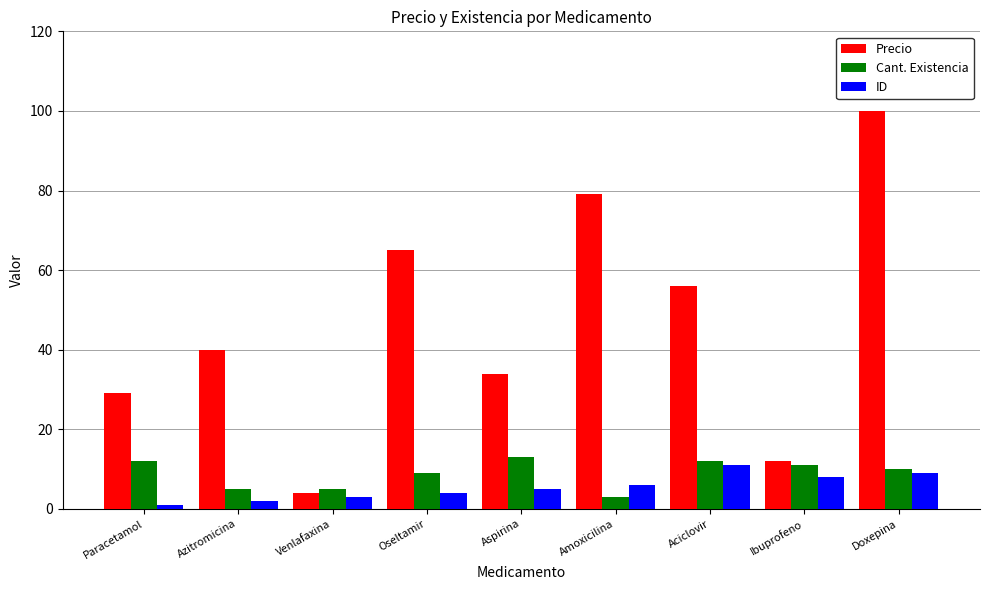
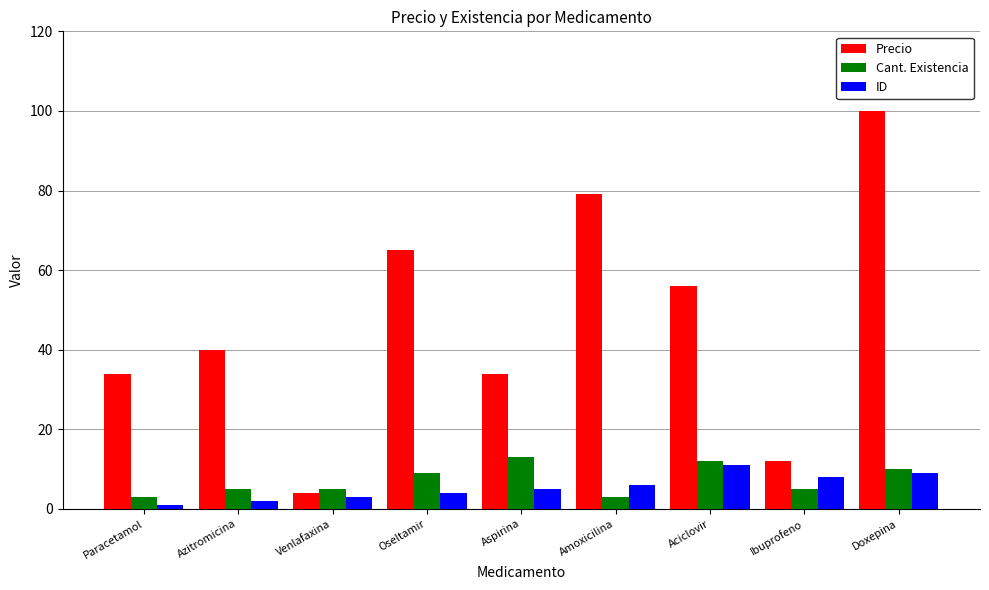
Precio, Paracetamol: 29 -> 34
Cant. Existencia, Paracetamol: 12 -> 3
Cant. Existencia, Ibuprofeno: 11 -> 5
